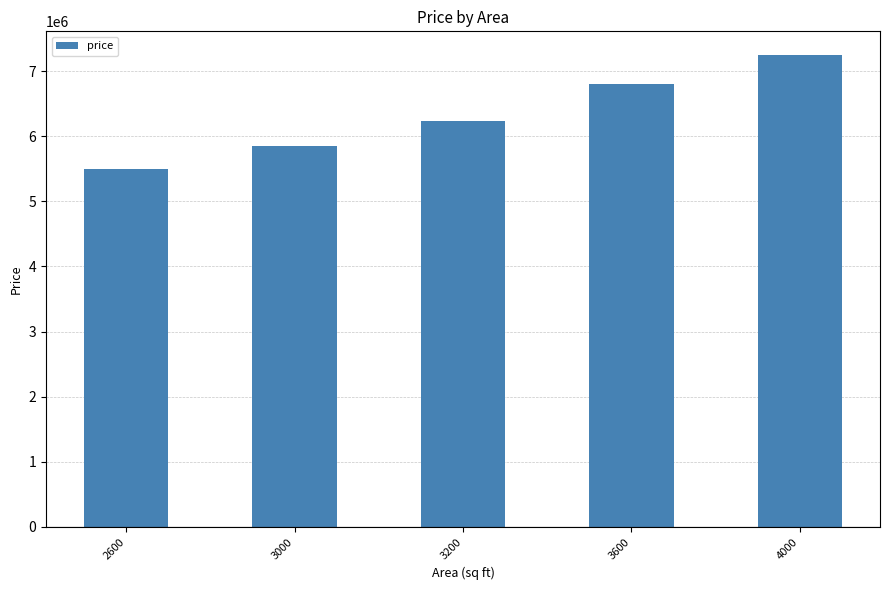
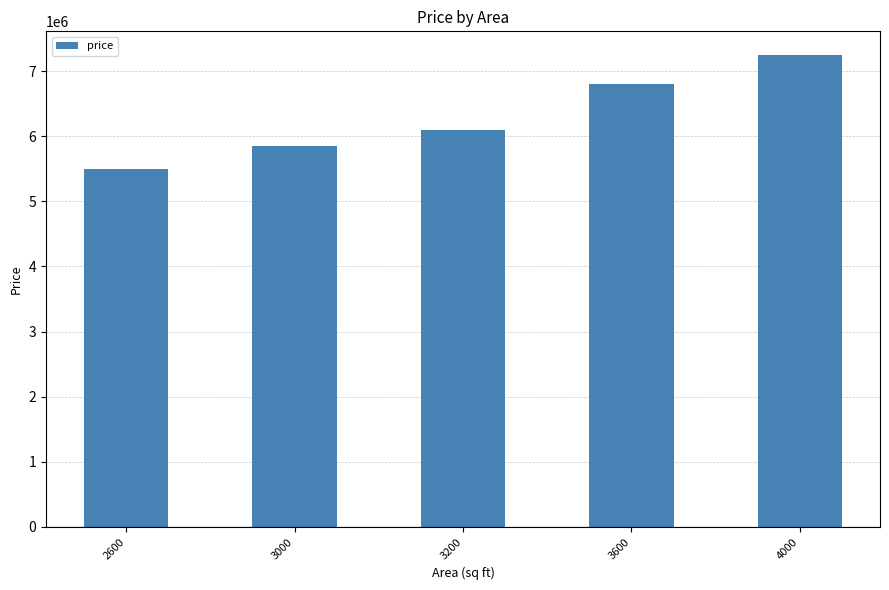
3200: 6200000 -> 6100000
